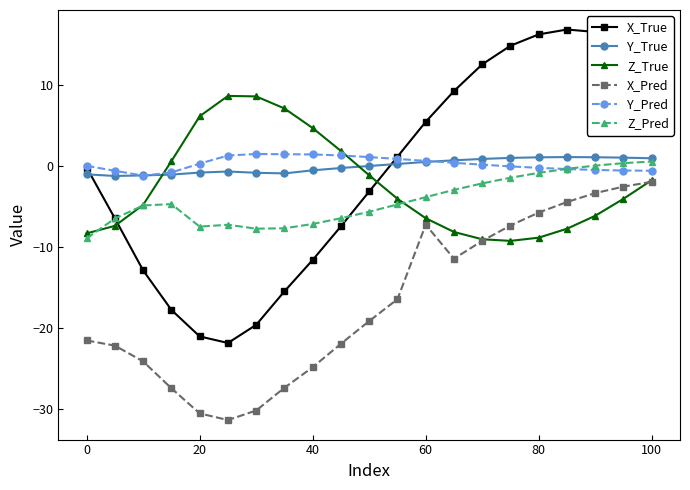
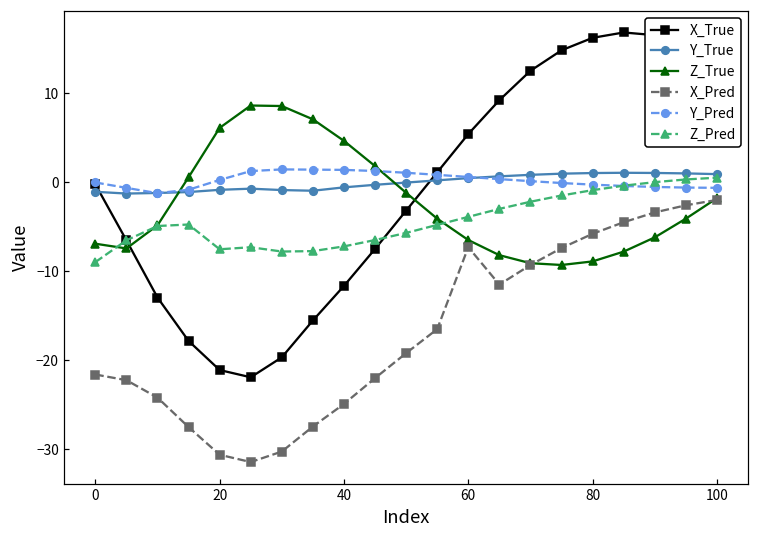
Z_True, 0: -8 -> -7
